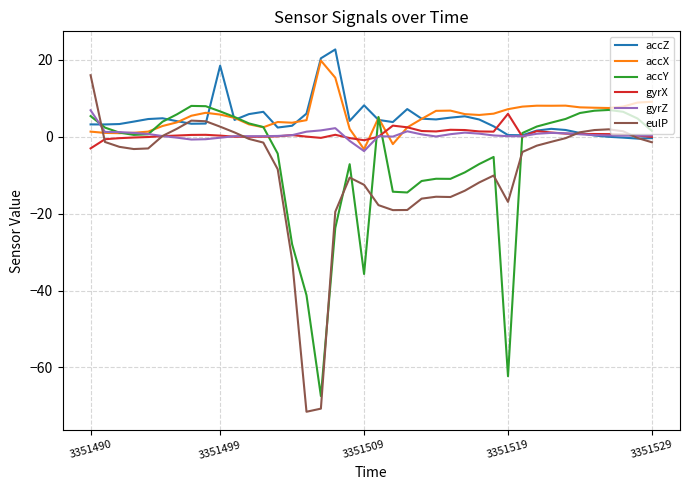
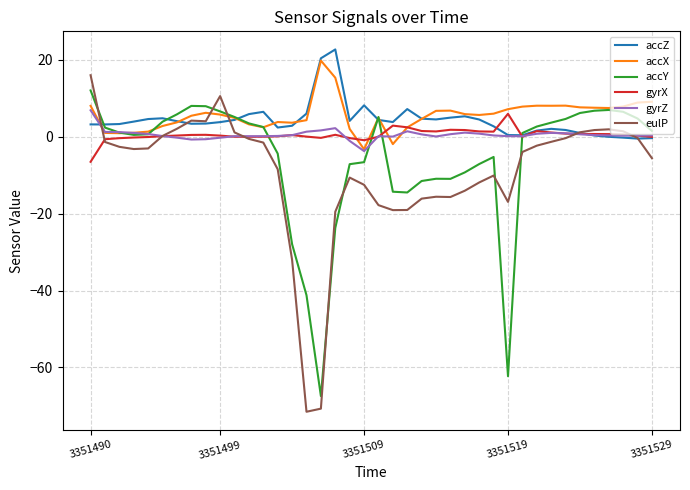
accX, 3351490: 1 -> 8
accY, 3351490: 5 -> 12
gyrX, 3351490: -3 -> -7
accZ, 3351499: 19 -> 4
eulP, 3351499: 3 -> 11
accY, 3351509: -36 -> -7
eulP, 3351529: -1 -> -6
